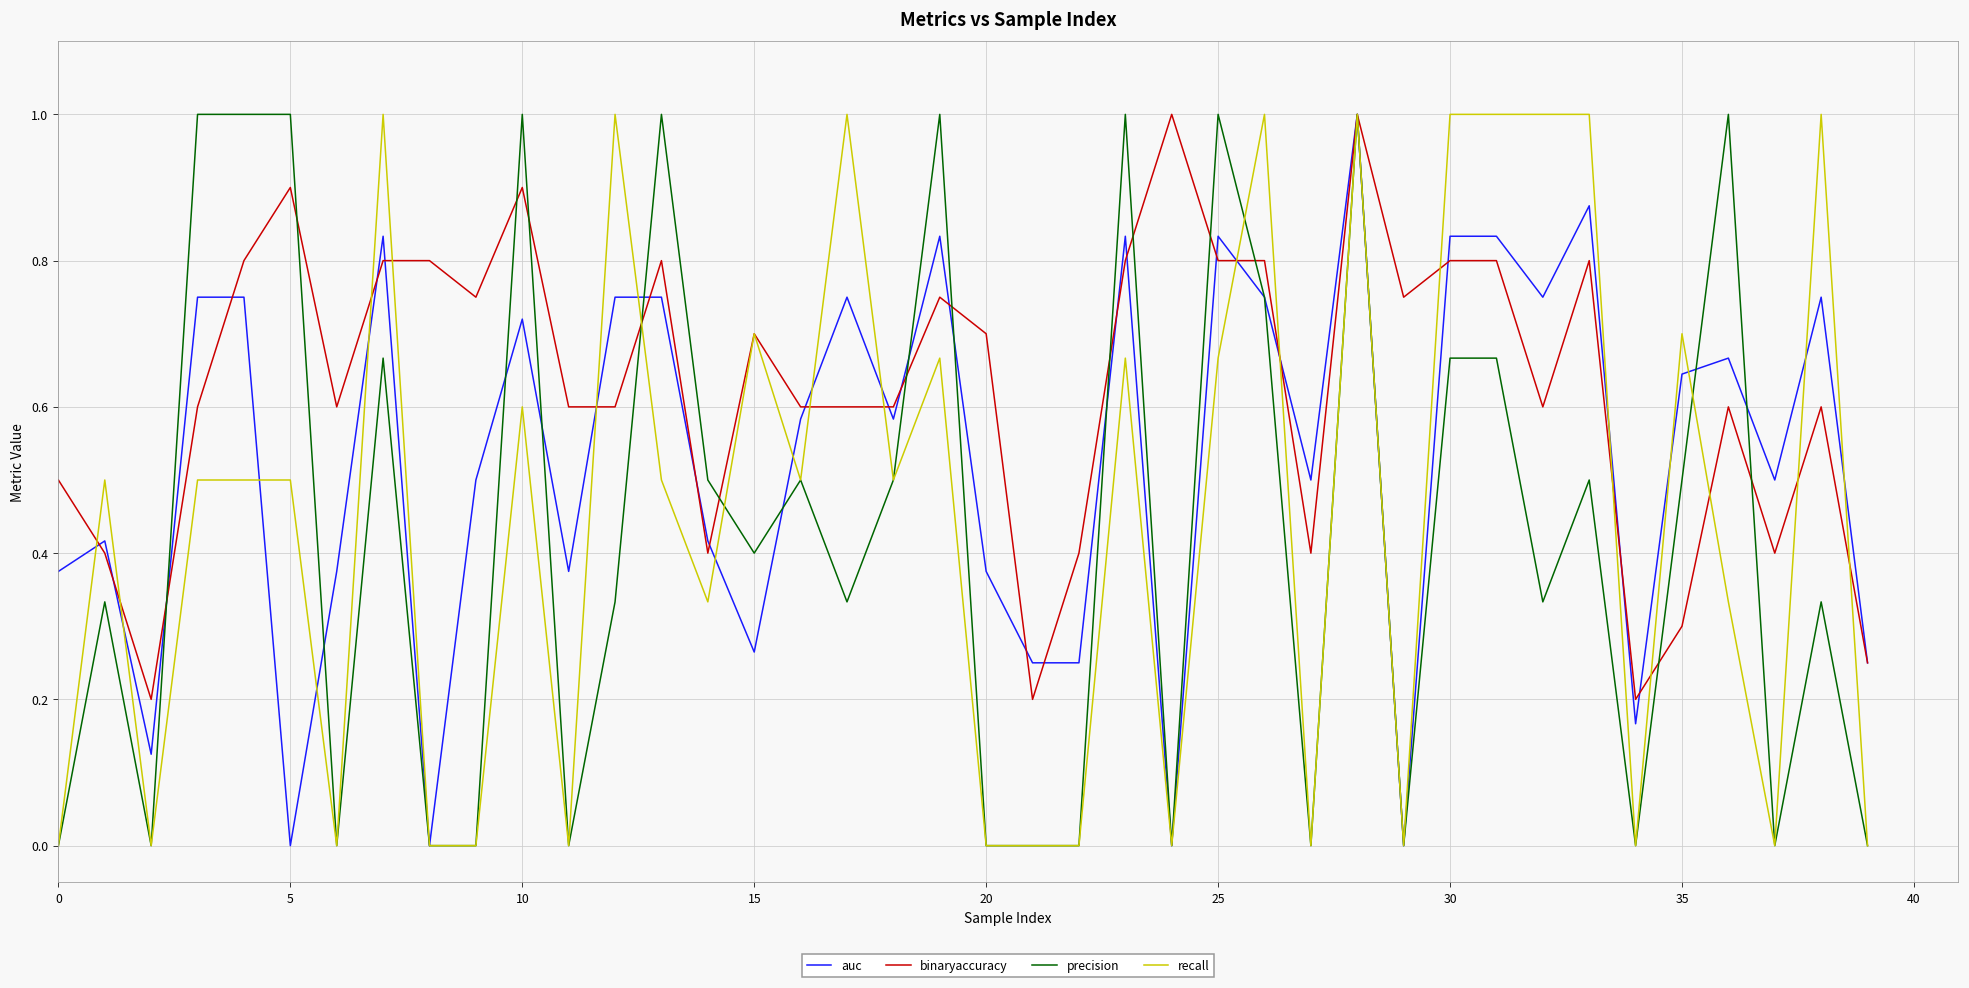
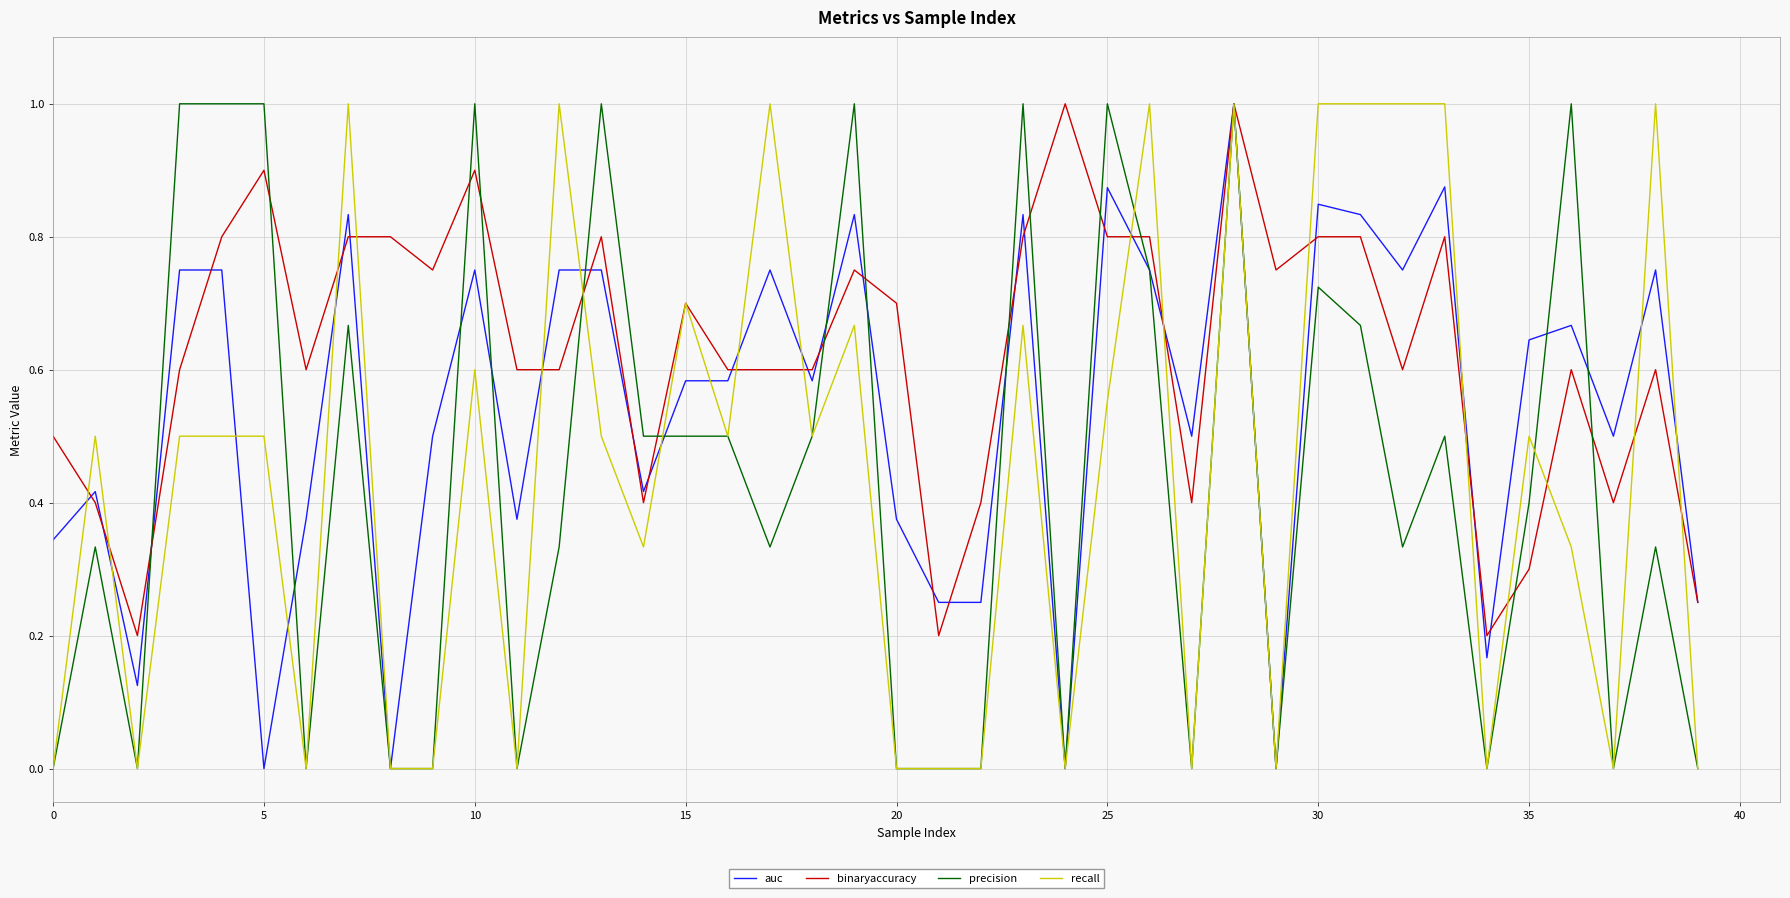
auc, 0: 0.38 -> 0.34
auc, 10: 0.72 -> 0.75
auc, 15: 0.26 -> 0.58
precision, 15: 0.4 -> 0.5
auc, 25: 0.83 -> 0.87
recall, 25: 0.67 -> 0.55
auc, 30: 0.83 -> 0.85
precision, 30: 0.67 -> 0.72
precision, 35: 0.5 -> 0.4
recall, 35: 0.7 -> 0.5
